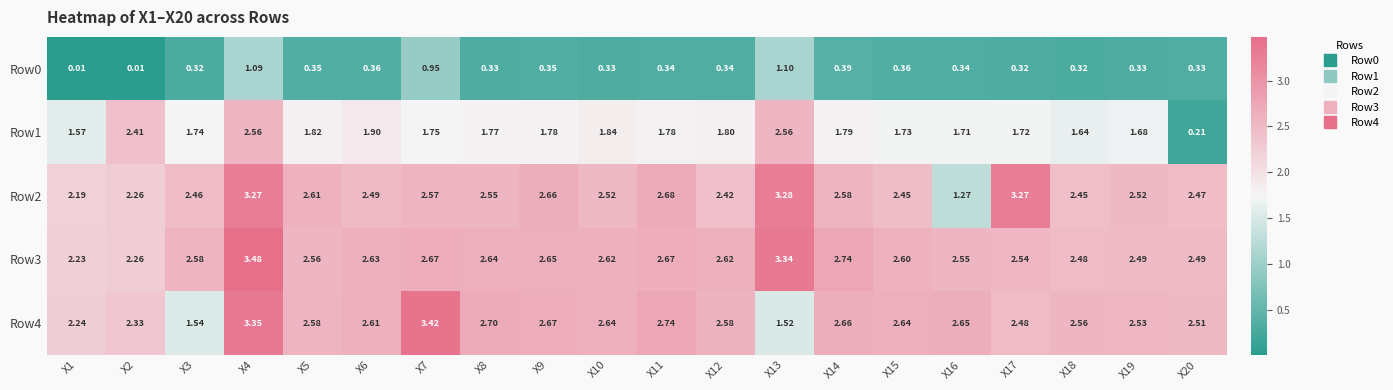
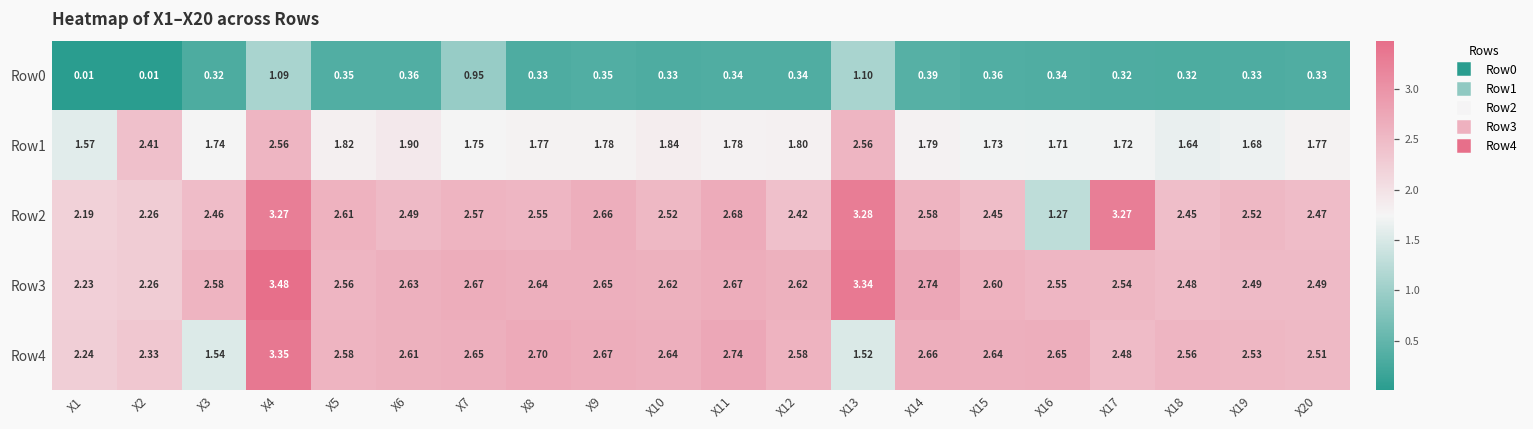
Row1, X20: 0.21 -> 1.77
Row4, X7: 3.42 -> 2.65
